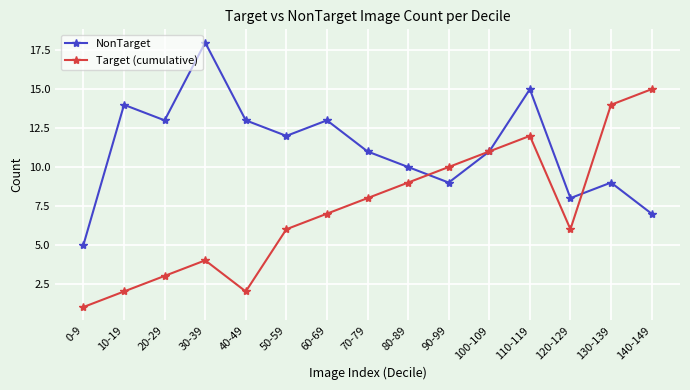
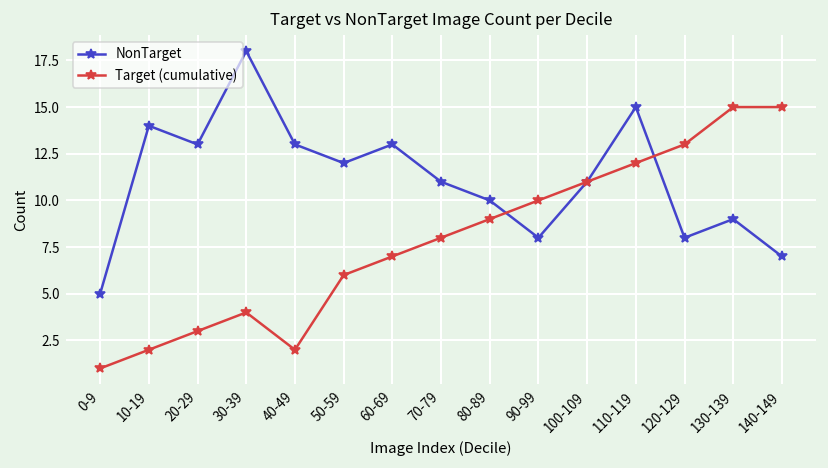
NonTarget, 90-99: 9 -> 8
Target (cumulative), 120-129: 6 -> 13
Target (cumulative), 130-139: 14 -> 15
